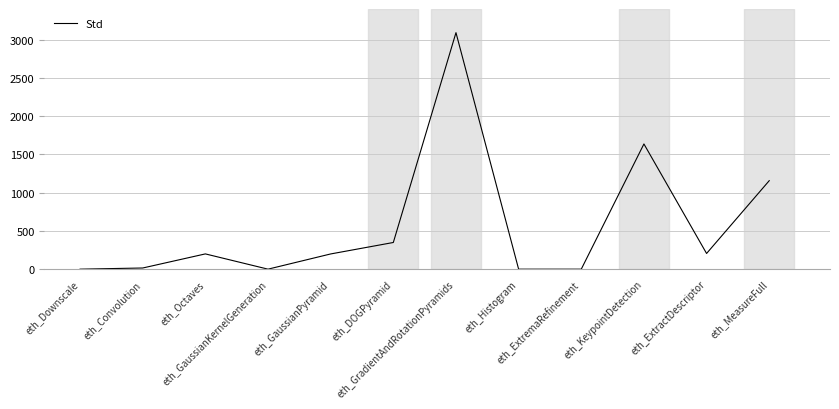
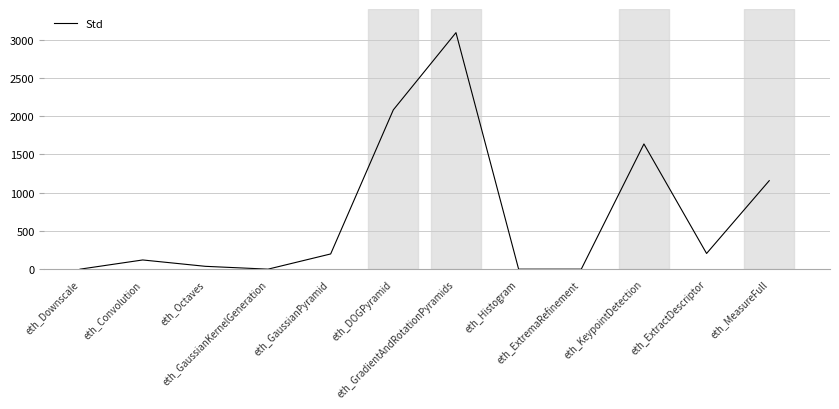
eth_Convolution: 0 -> 100
eth_Octaves: 200 -> 0
eth_DOGPyramid: 300 -> 2100
